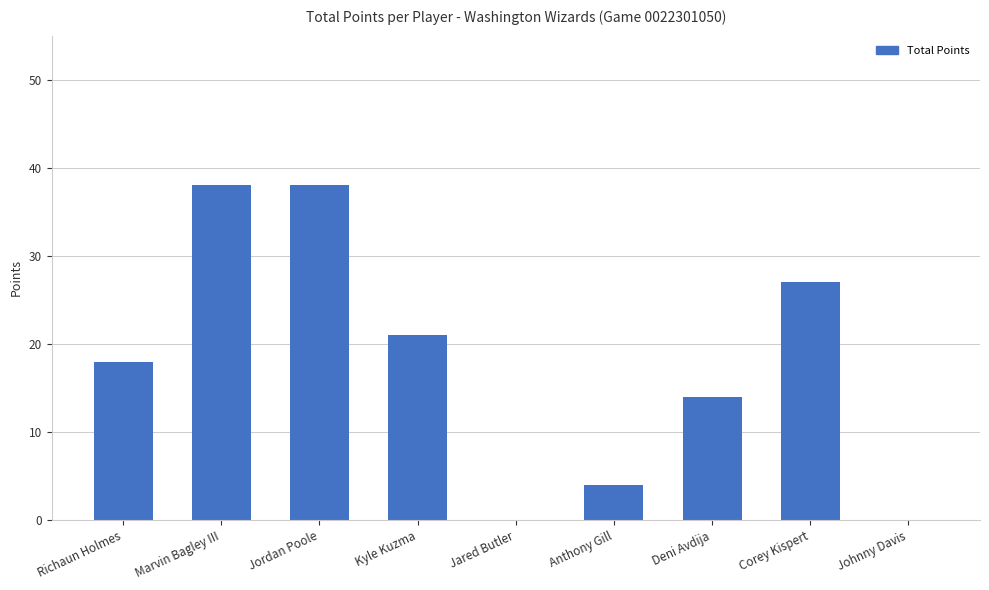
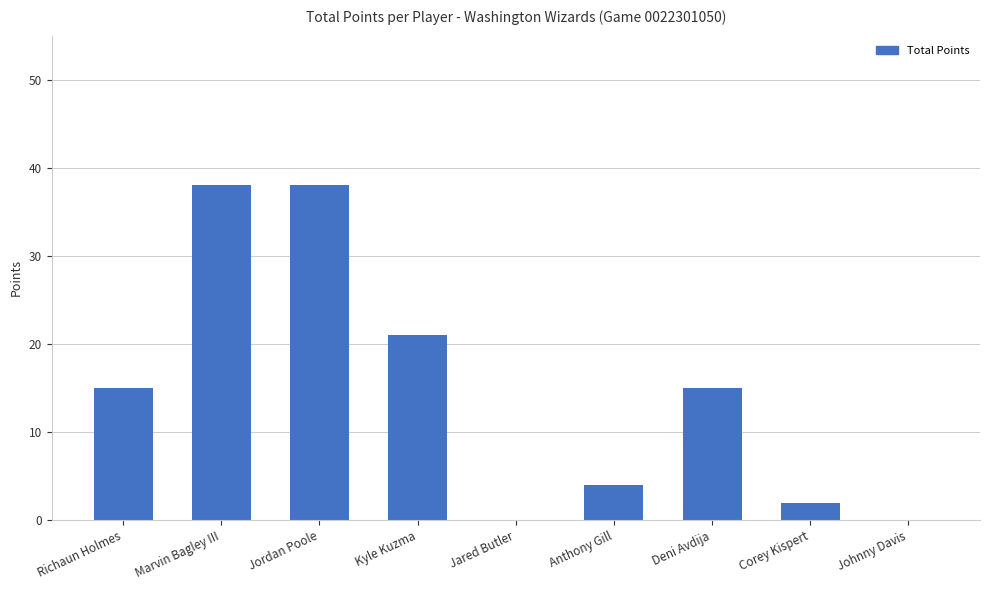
Richaun Holmes: 18 -> 15
Deni Avdija: 14 -> 15
Corey Kispert: 27 -> 2
